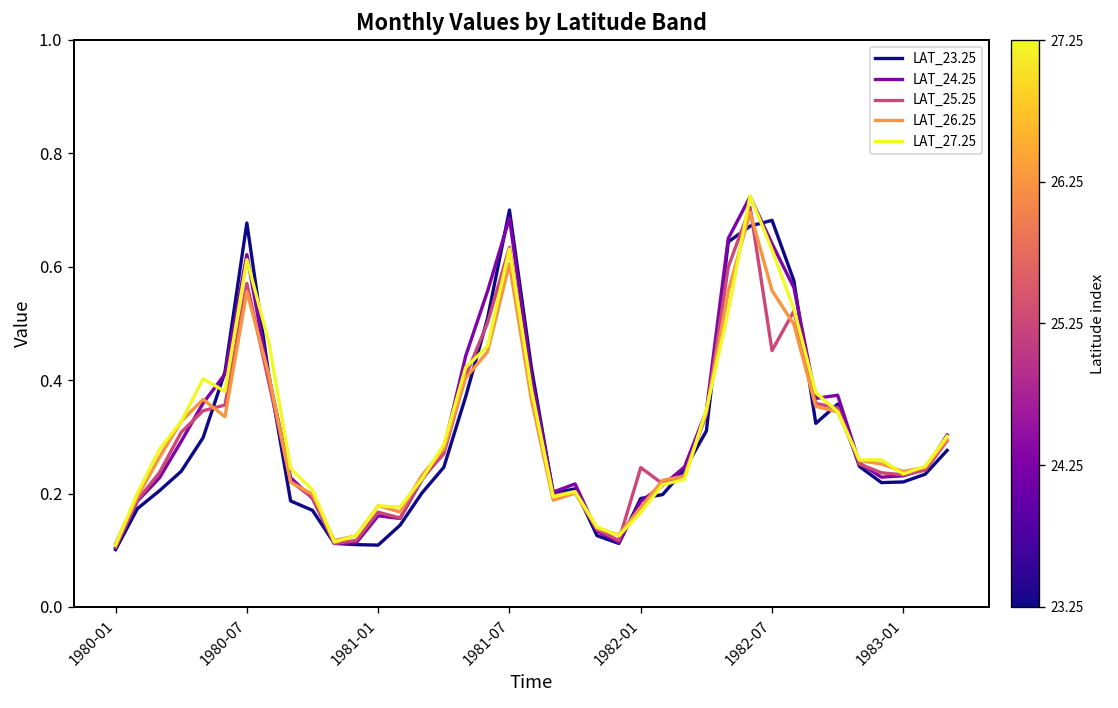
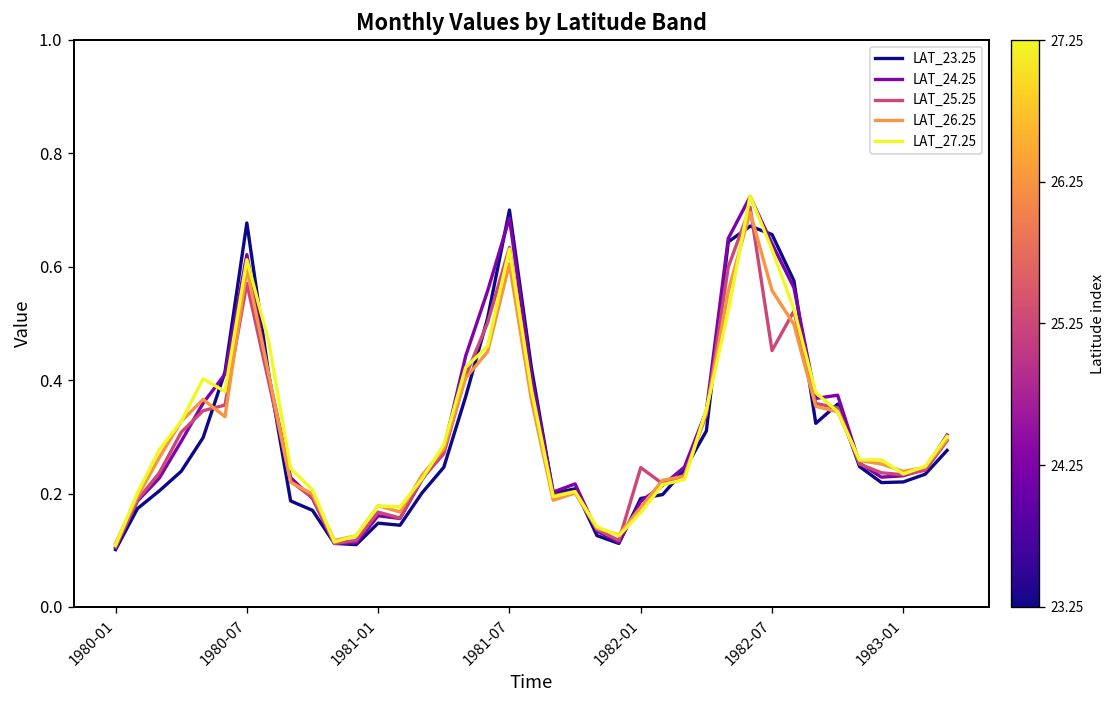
LAT_26.25, 1980-07: 0.56 -> 0.60
LAT_23.25, 1981-01: 0.11 -> 0.15
LAT_23.25, 1982-07: 0.68 -> 0.66
